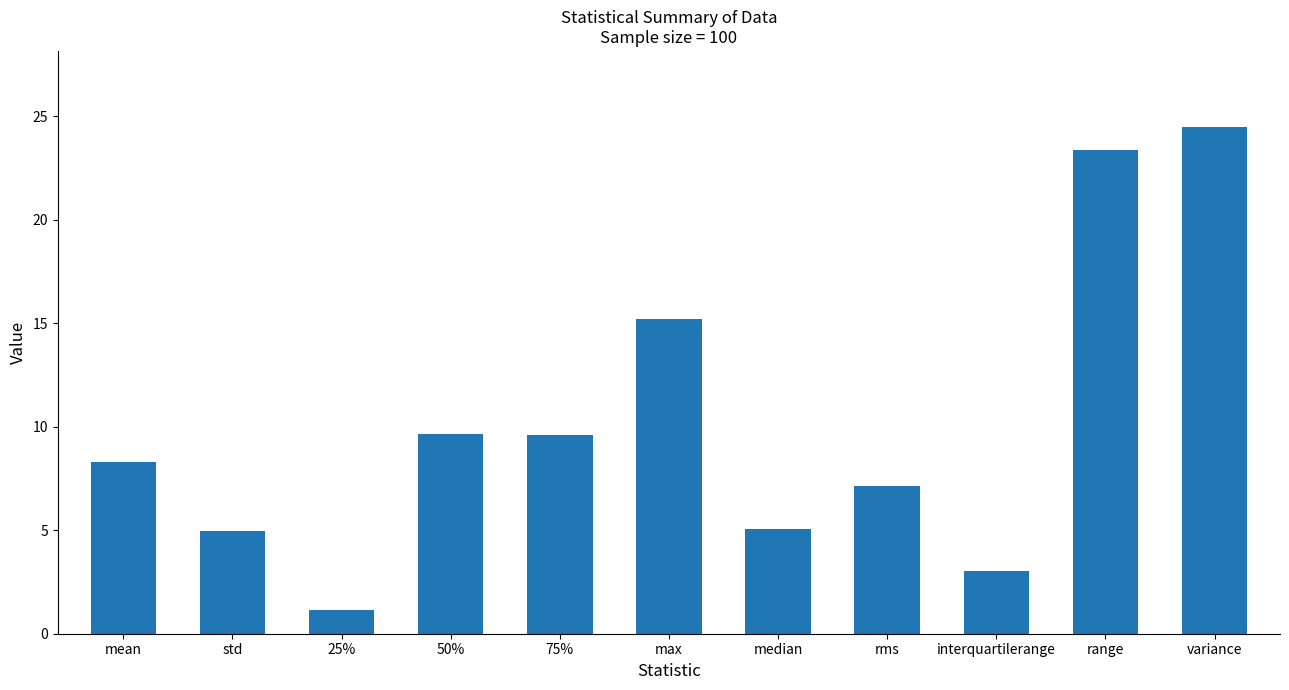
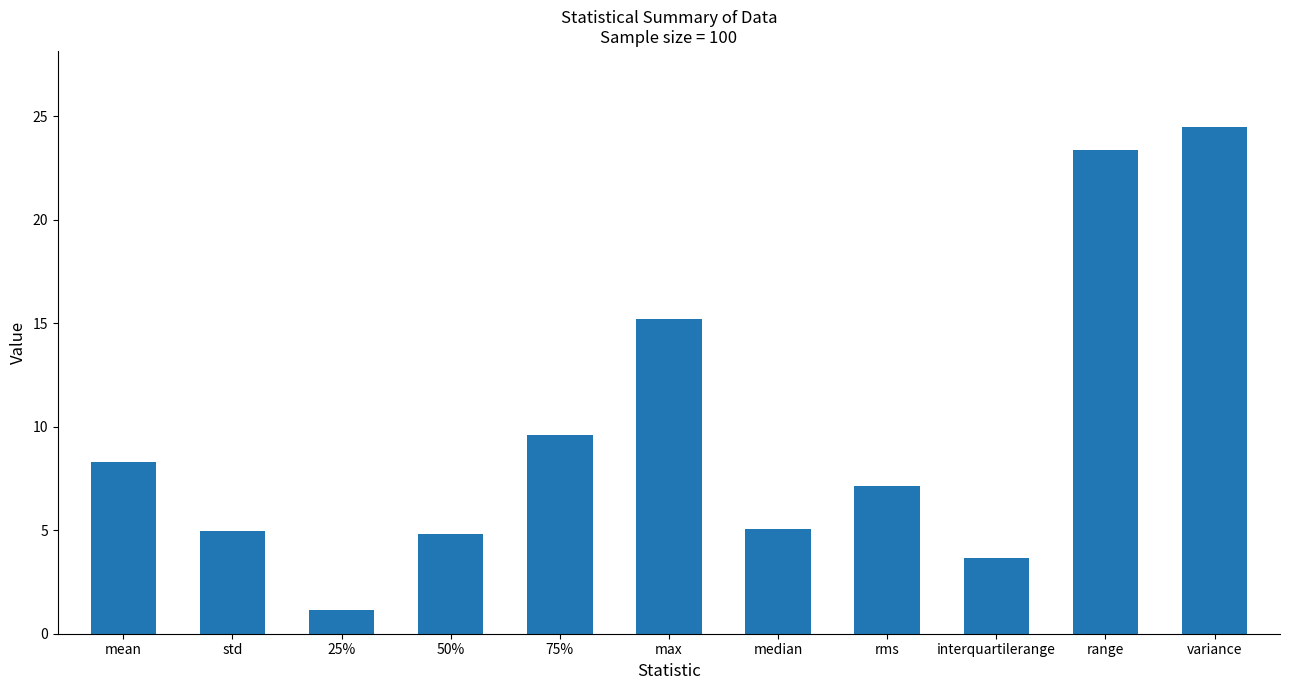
50%: 9.7 -> 4.8
interquartilerange: 3.0 -> 3.7
